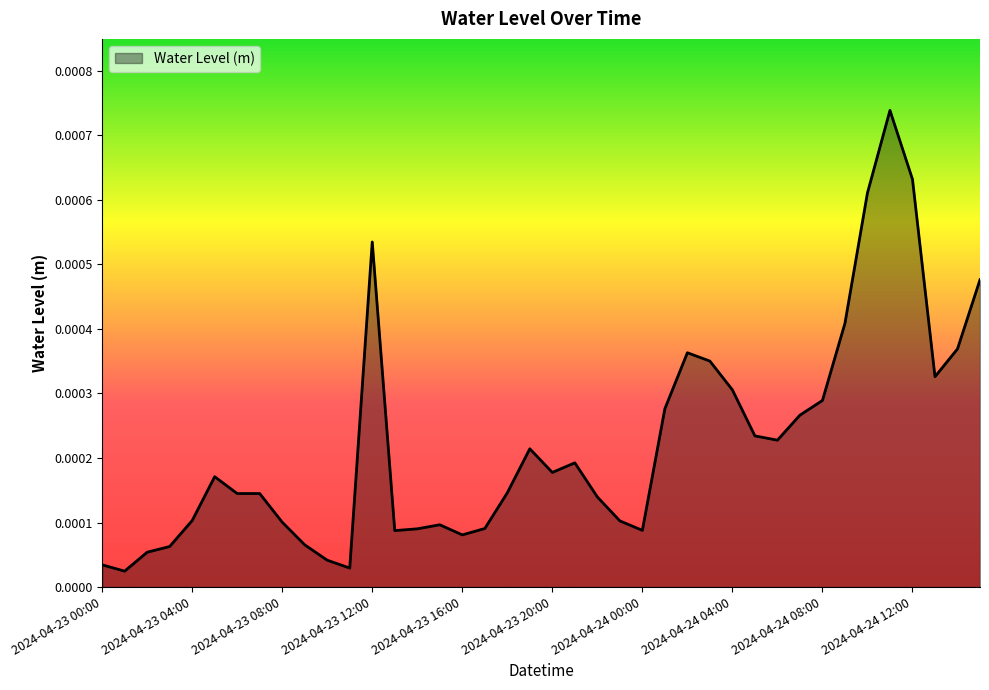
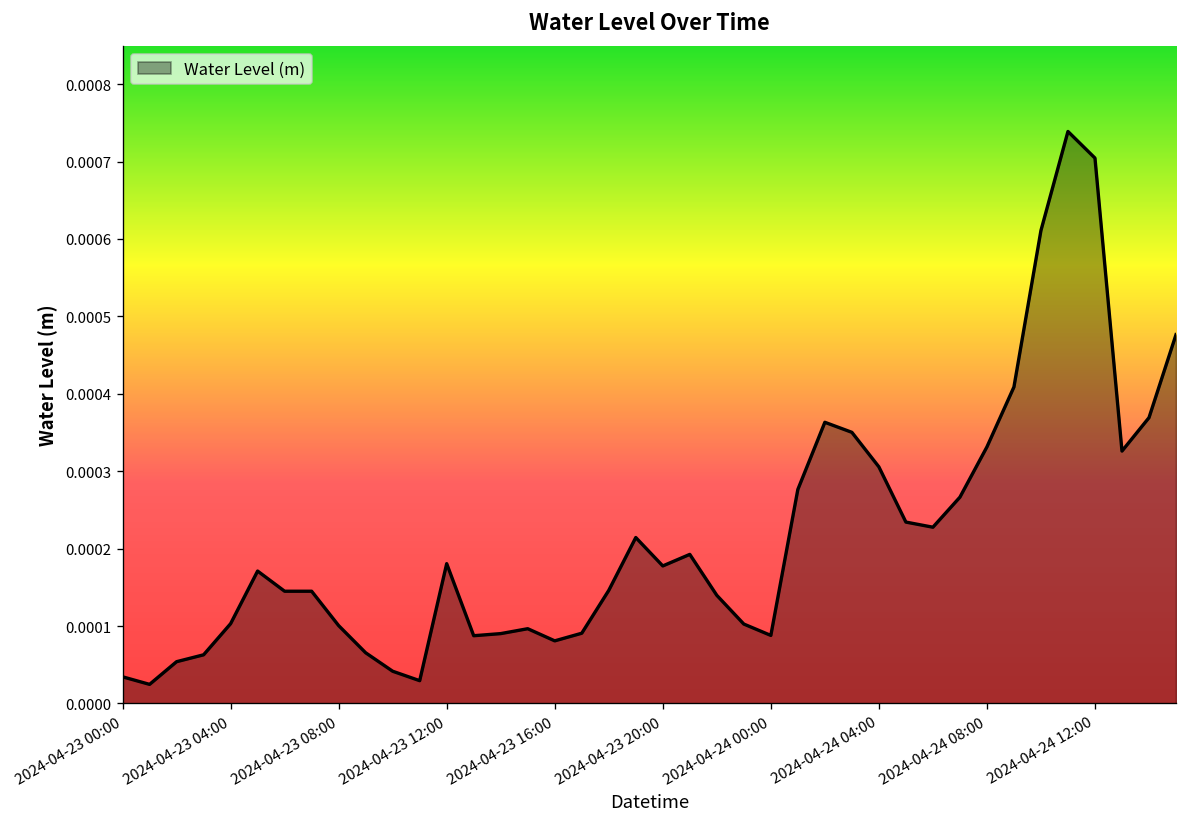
2024-04-23 12:00: 0.00053 -> 0.00018
2024-04-24 08:00: 0.00029 -> 0.00033
2024-04-24 12:00: 0.00063 -> 0.00070
